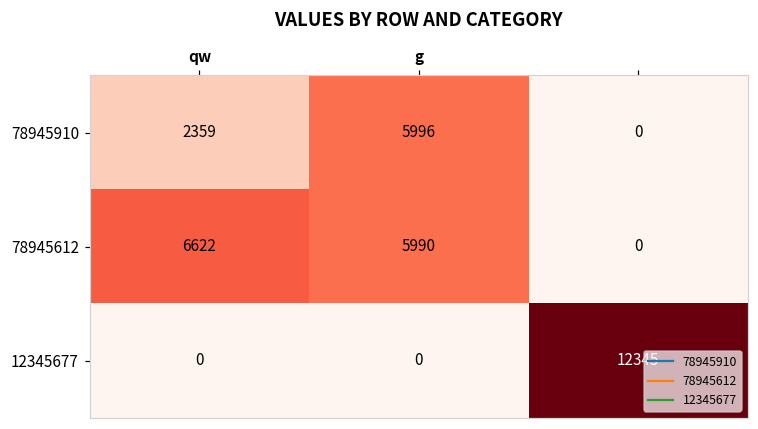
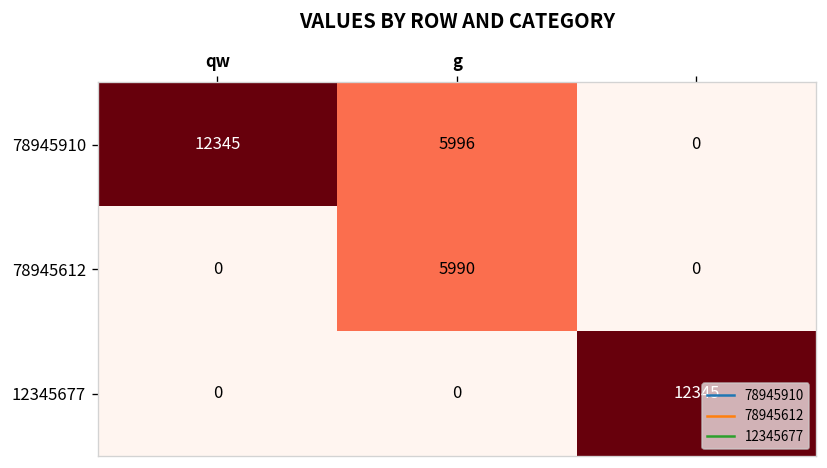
78945910, qw: 2359 -> 12345
78945612, qw: 6622 -> 0
